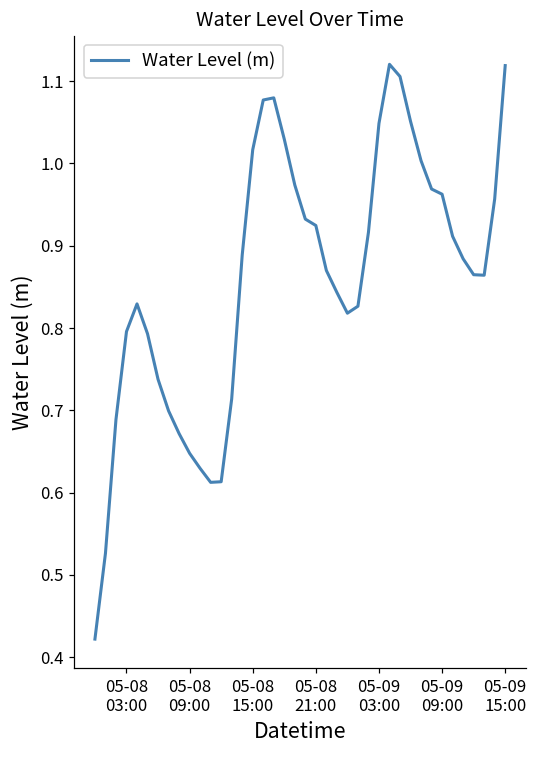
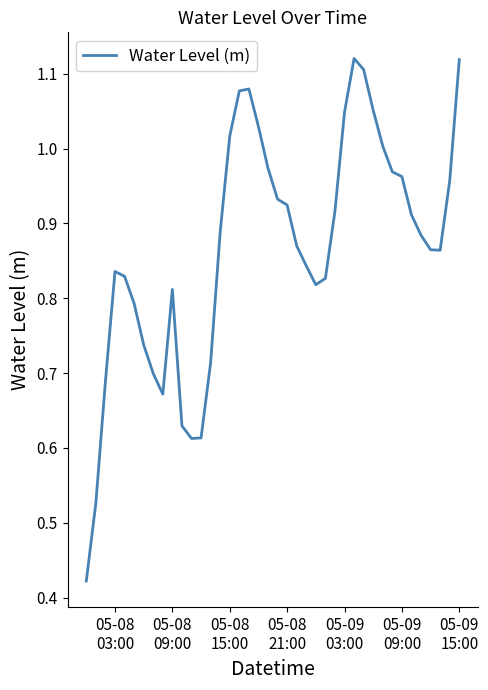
05-08 03:00: 0.80 -> 0.84
05-08 09:00: 0.65 -> 0.81
